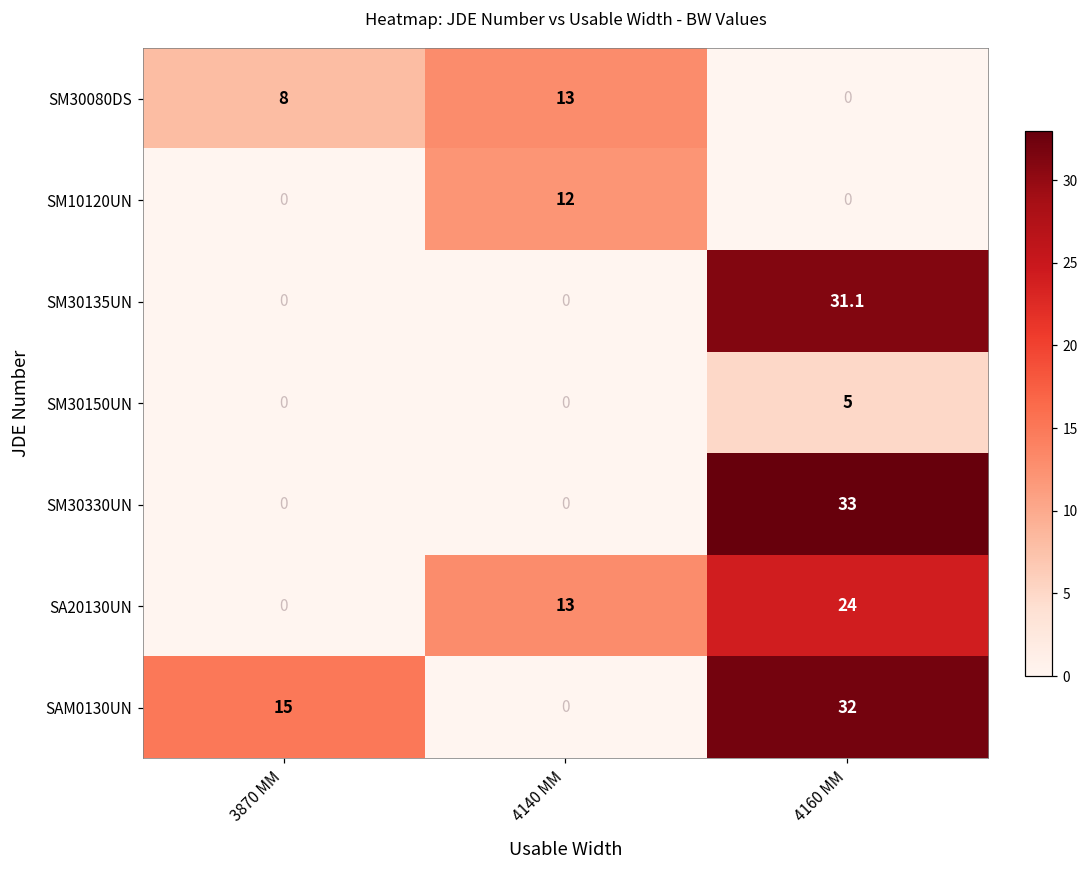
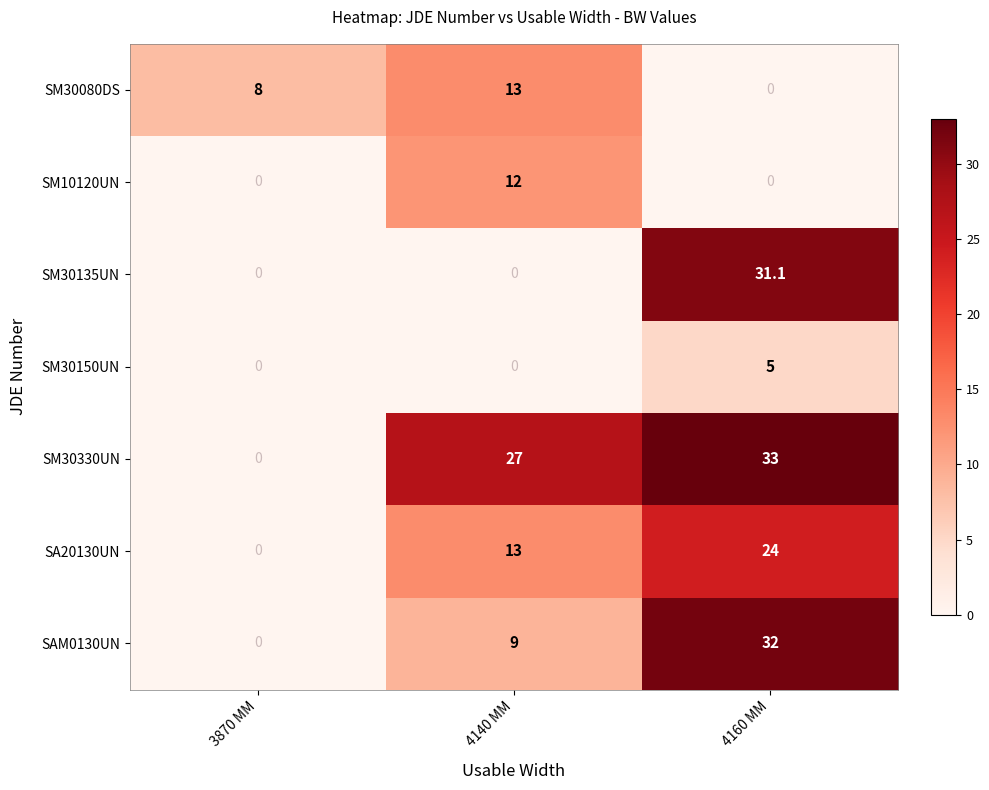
SM30330UN, 4140 MM: 0 -> 27
SAM0130UN, 3870 MM: 15 -> 0
SAM0130UN, 4140 MM: 0 -> 9
